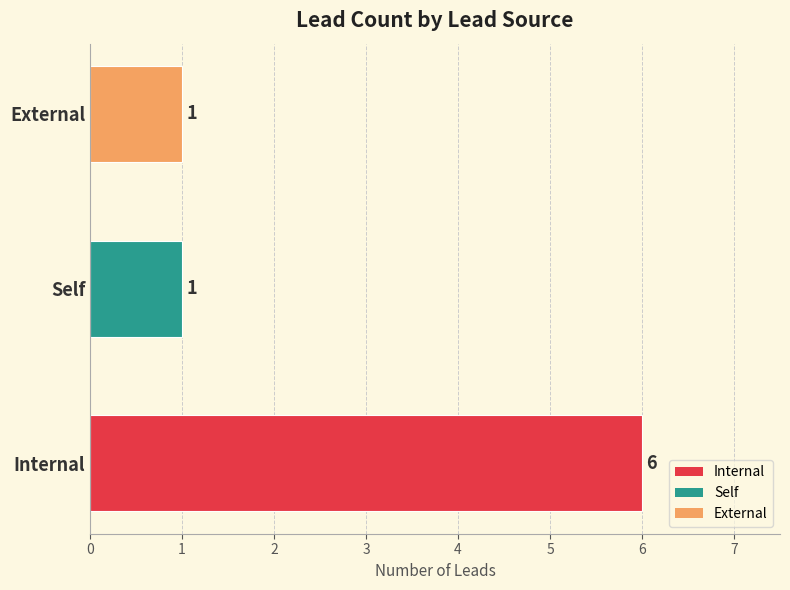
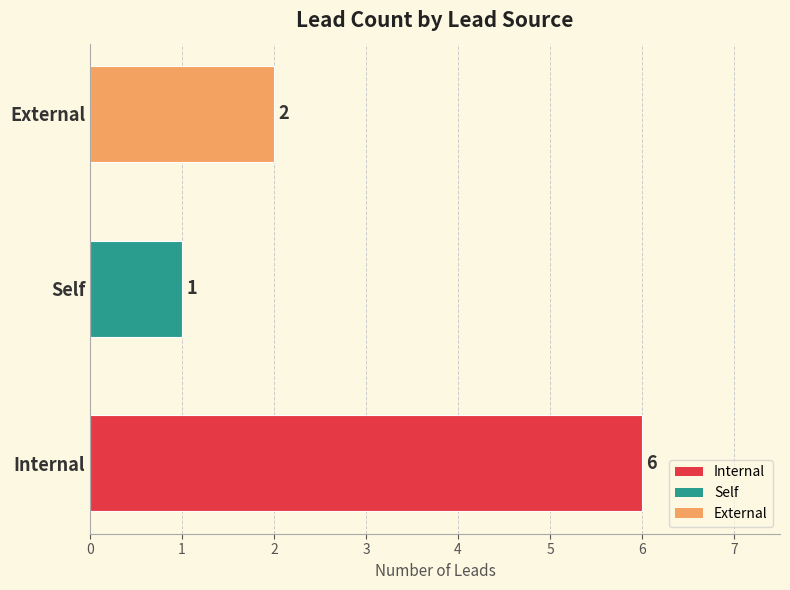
External: 1 -> 2
